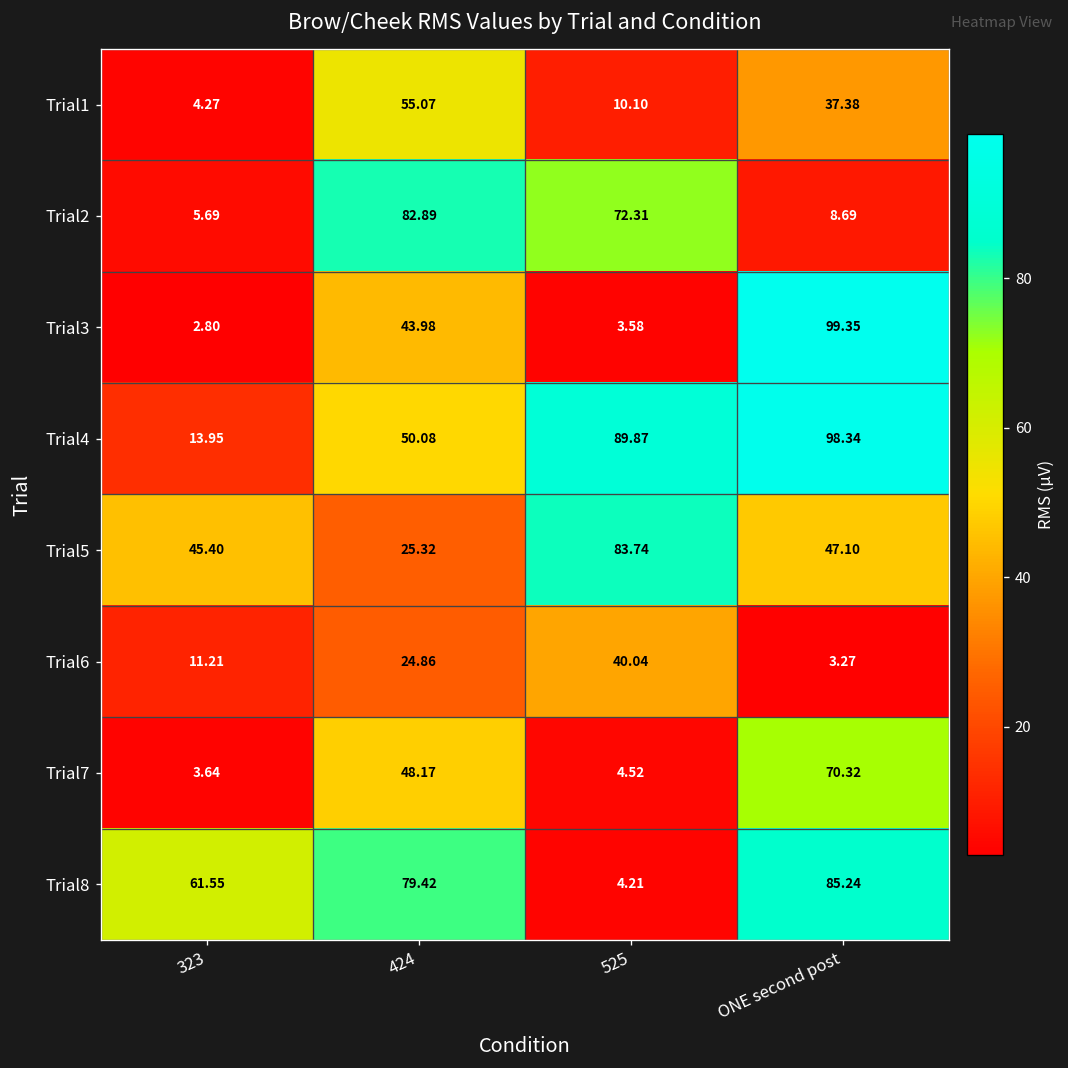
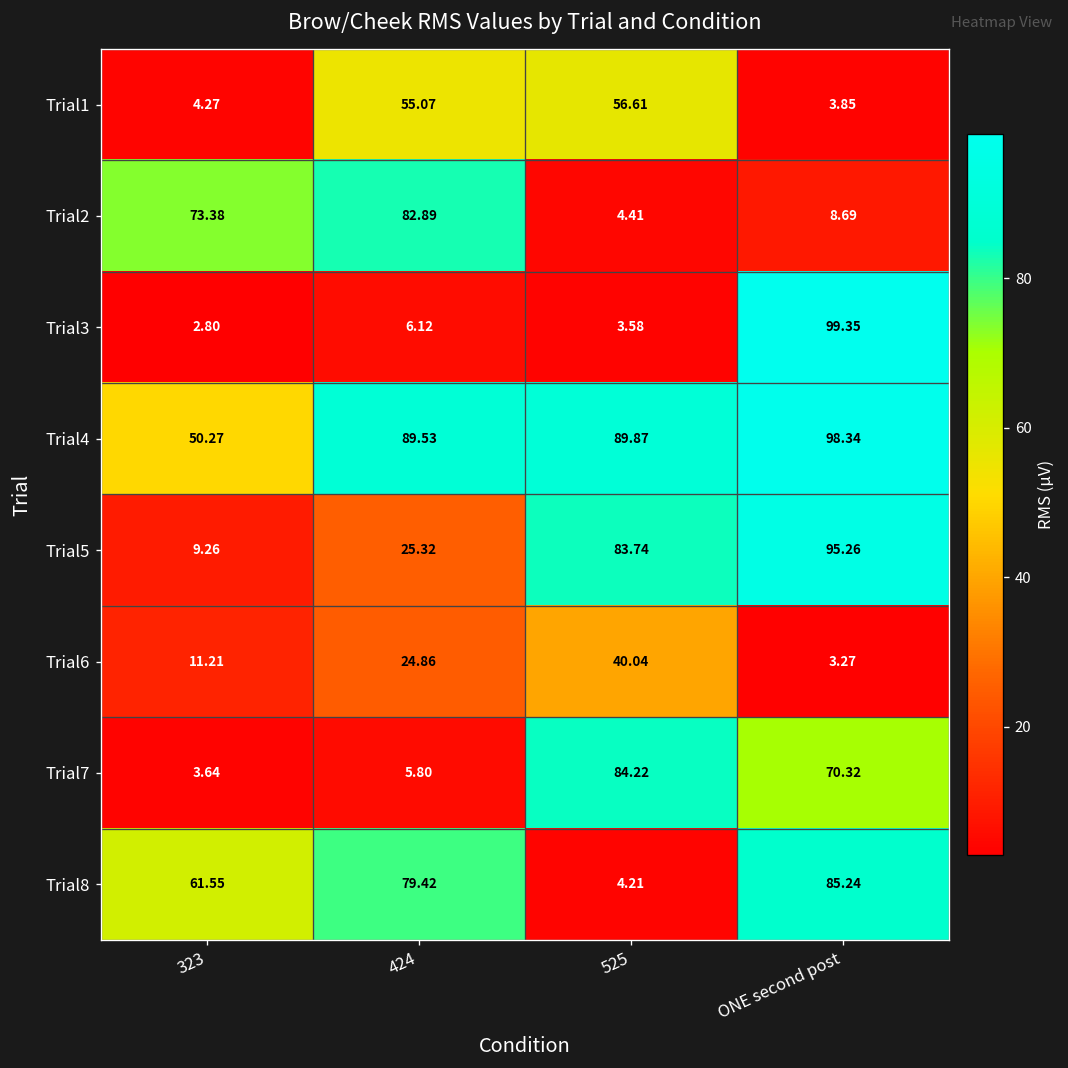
Trial1, 525: 10.10 -> 56.61
Trial1, ONE second post: 37.38 -> 3.85
Trial2, 323: 5.69 -> 73.38
Trial2, 525: 72.31 -> 4.41
Trial3, 424: 43.98 -> 6.12
Trial4, 323: 13.95 -> 50.27
Trial4, 424: 50.08 -> 89.53
Trial5, 323: 45.40 -> 9.26
Trial5, ONE second post: 47.10 -> 95.26
Trial7, 424: 48.17 -> 5.80
Trial7, 525: 4.52 -> 84.22
